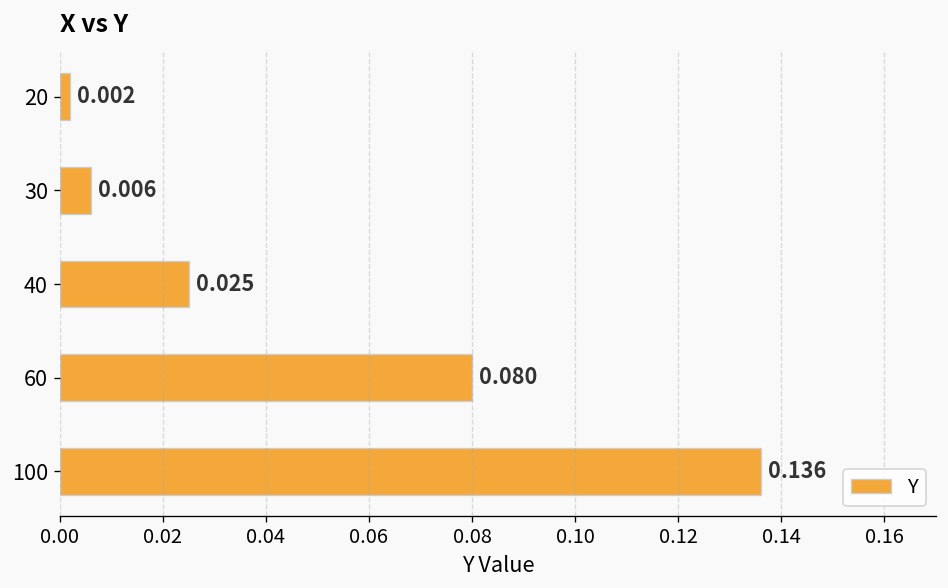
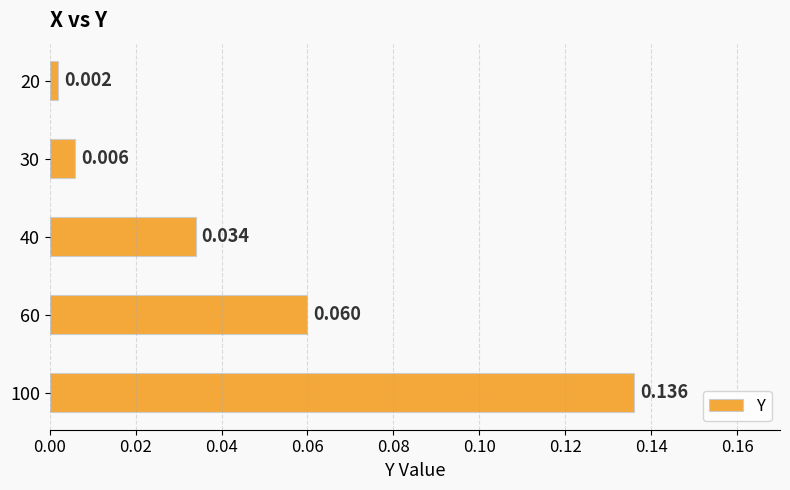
40: 0.025 -> 0.034
60: 0.080 -> 0.060
